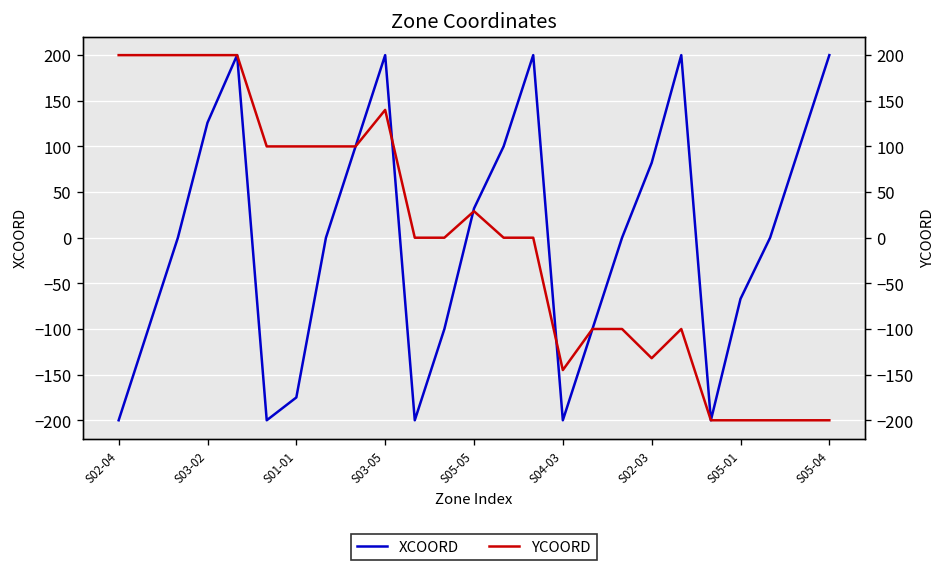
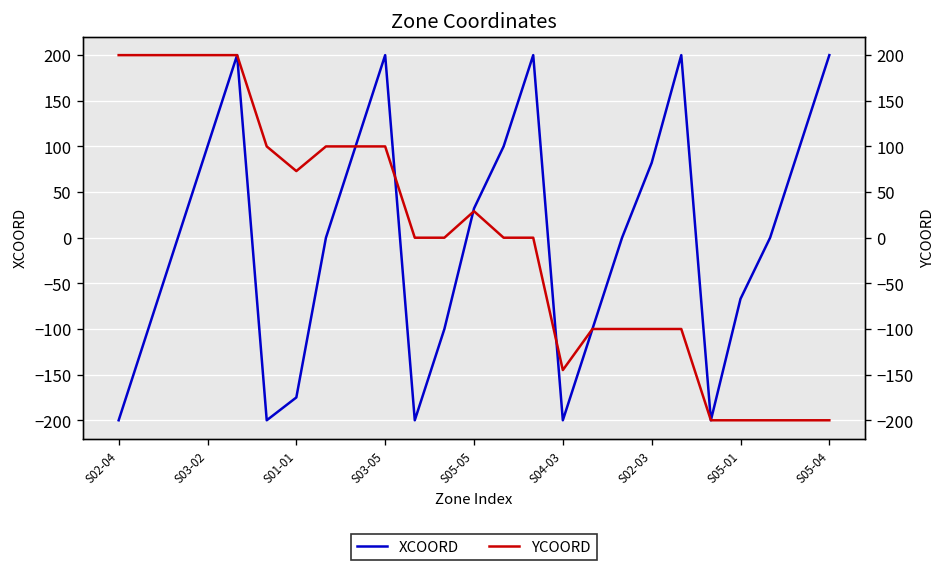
XCOORD, S03-02: 130 -> 100
YCOORD, S01-01: 100 -> 70
YCOORD, S03-05: 140 -> 100
YCOORD, S02-03: -130 -> -100
